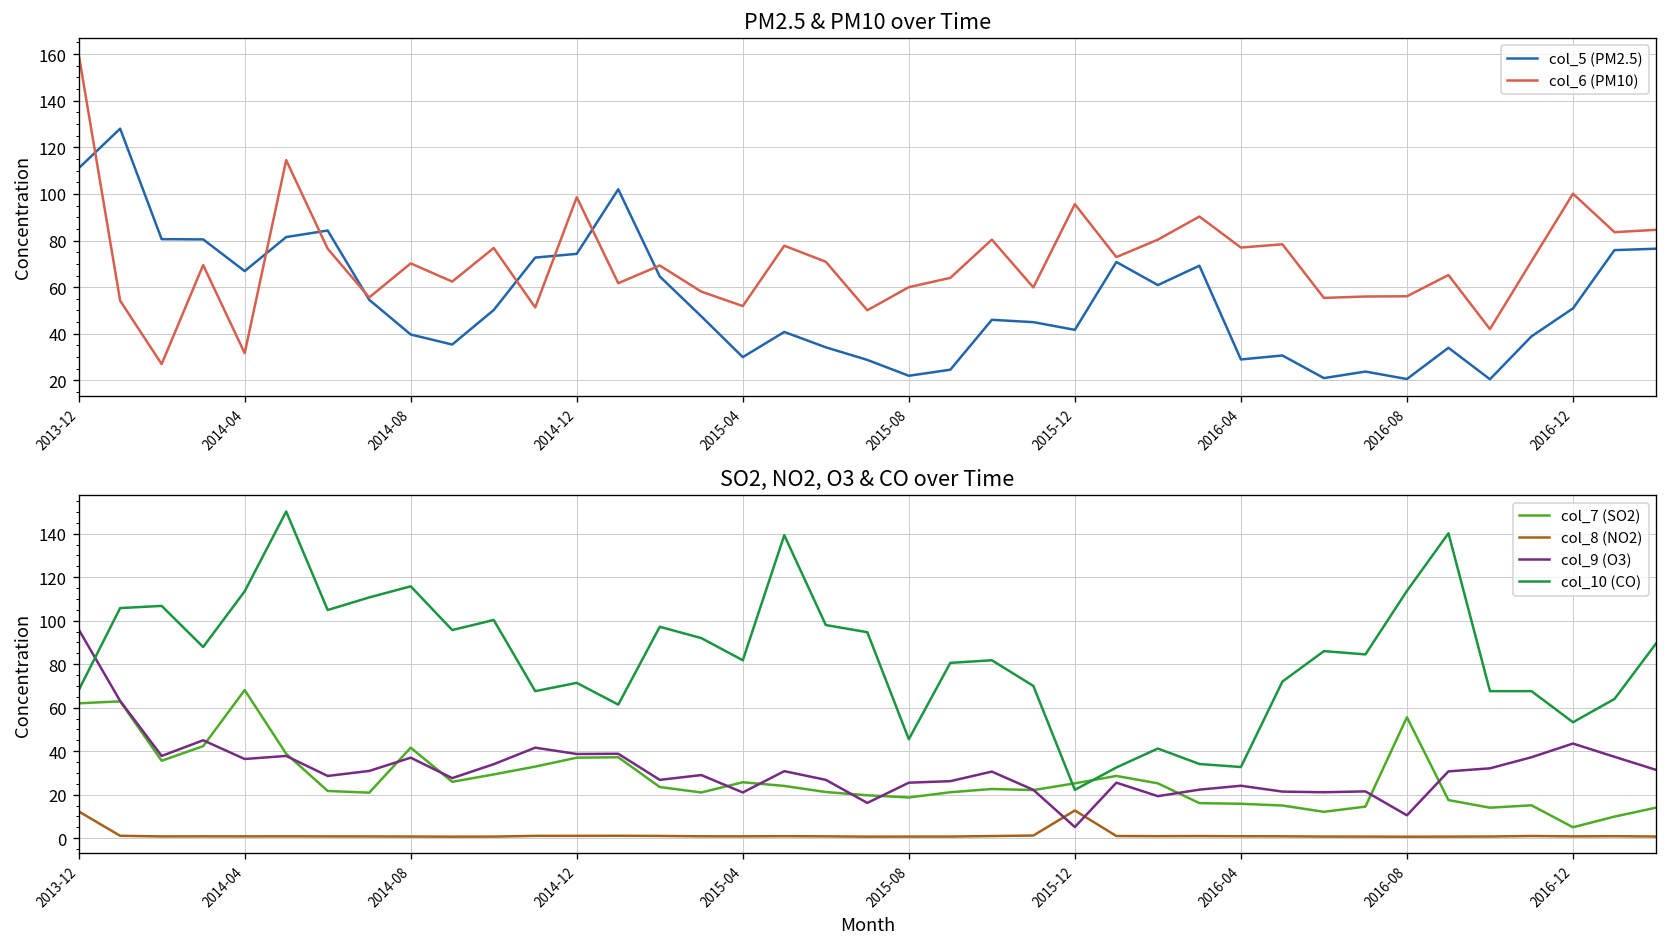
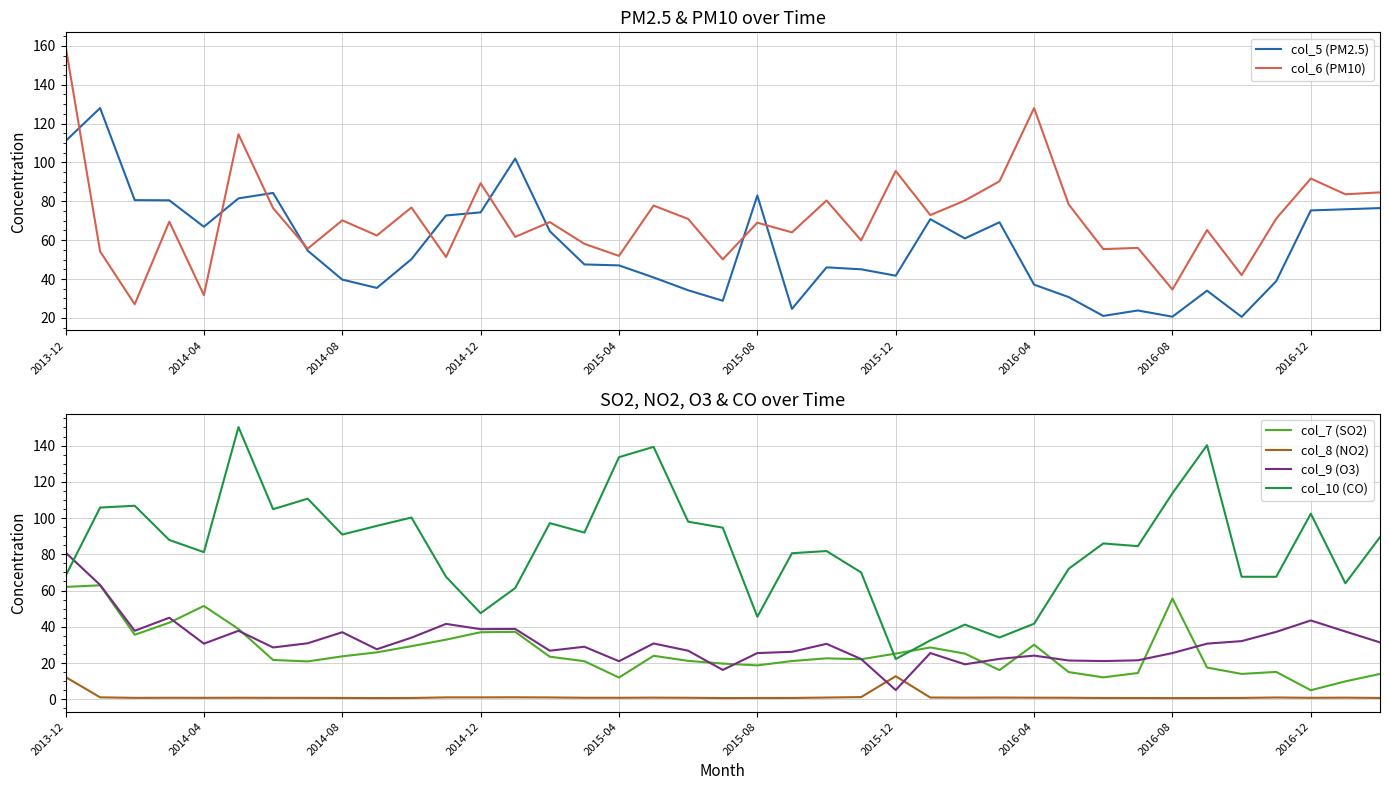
PM2.5 & PM10 over Time, col_6 (PM10), 2014-12: 99 -> 89
PM2.5 & PM10 over Time, col_5 (PM2.5), 2015-04: 30 -> 47
PM2.5 & PM10 over Time, col_5 (PM2.5), 2015-08: 22 -> 83
PM2.5 & PM10 over Time, col_6 (PM10), 2015-08: 60 -> 69
PM2.5 & PM10 over Time, col_5 (PM2.5), 2016-04: 29 -> 37
PM2.5 & PM10 over Time, col_6 (PM10), 2016-04: 77 -> 128
PM2.5 & PM10 over Time, col_6 (PM10), 2016-08: 56 -> 35
PM2.5 & PM10 over Time, col_5 (PM2.5), 2016-12: 51 -> 75
PM2.5 & PM10 over Time, col_6 (PM10), 2016-12: 100 -> 92
SO2, NO2, O3 & CO over Time, col_9 (O3), 2013-12: 96 -> 81
SO2, NO2, O3 & CO over Time, col_7 (SO2), 2014-04: 68 -> 52
SO2, NO2, O3 & CO over Time, col_9 (O3), 2014-04: 36 -> 31
SO2, NO2, O3 & CO over Time, col_10 (CO), 2014-04: 114 -> 81
SO2, NO2, O3 & CO over Time, col_7 (SO2), 2014-08: 42 -> 24
SO2, NO2, O3 & CO over Time, col_10 (CO), 2014-08: 116 -> 91
SO2, NO2, O3 & CO over Time, col_10 (CO), 2014-12: 71 -> 48
SO2, NO2, O3 & CO over Time, col_7 (SO2), 2015-04: 26 -> 12
SO2, NO2, O3 & CO over Time, col_10 (CO), 2015-04: 82 -> 134
SO2, NO2, O3 & CO over Time, col_7 (SO2), 2016-04: 16 -> 30
SO2, NO2, O3 & CO over Time, col_10 (CO), 2016-04: 33 -> 42
SO2, NO2, O3 & CO over Time, col_9 (O3), 2016-08: 11 -> 26
SO2, NO2, O3 & CO over Time, col_10 (CO), 2016-12: 53 -> 102
